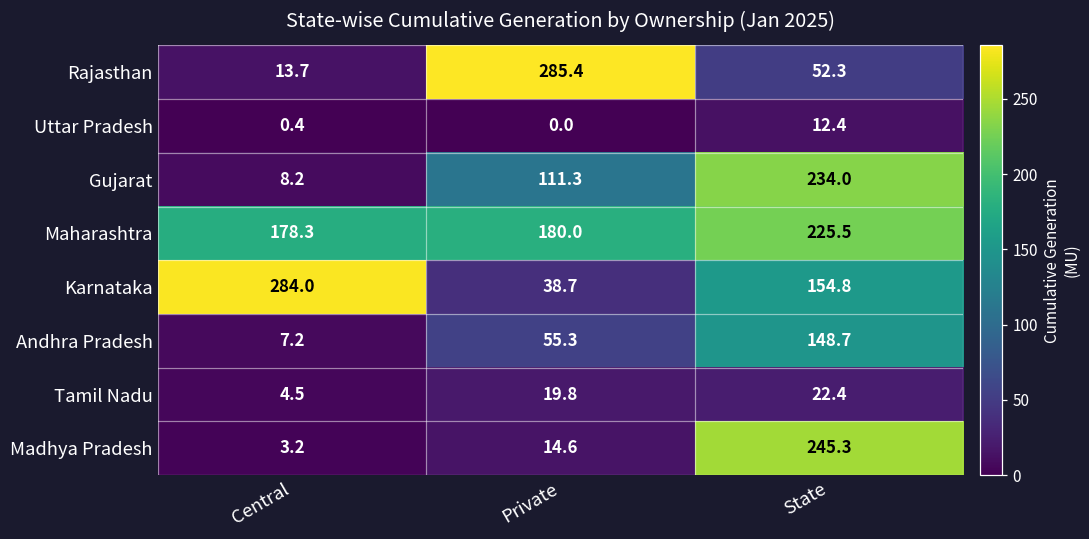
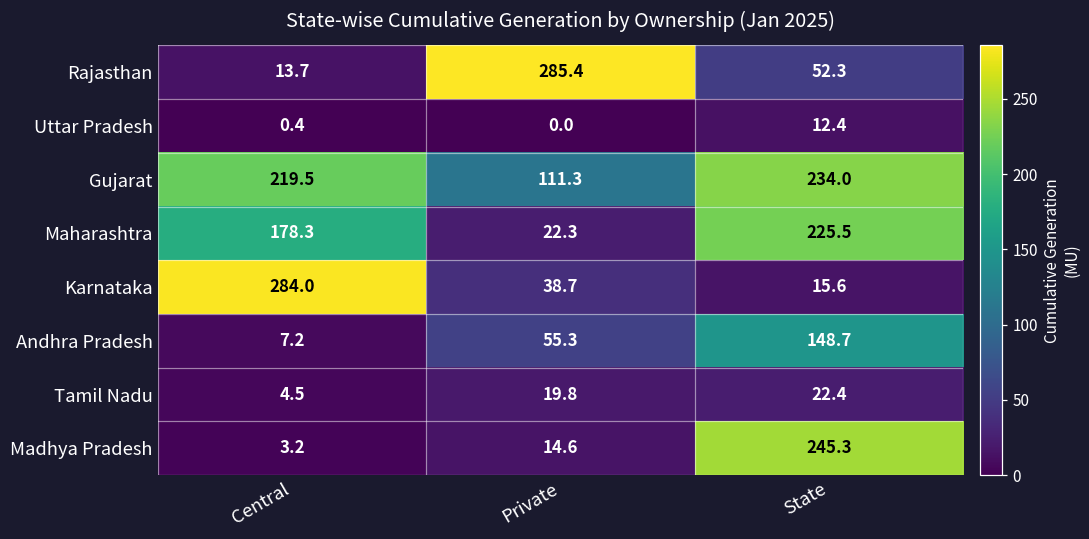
Gujarat, Central: 8.2 -> 219.5
Maharashtra, Private: 180.0 -> 22.3
Karnataka, State: 154.8 -> 15.6
